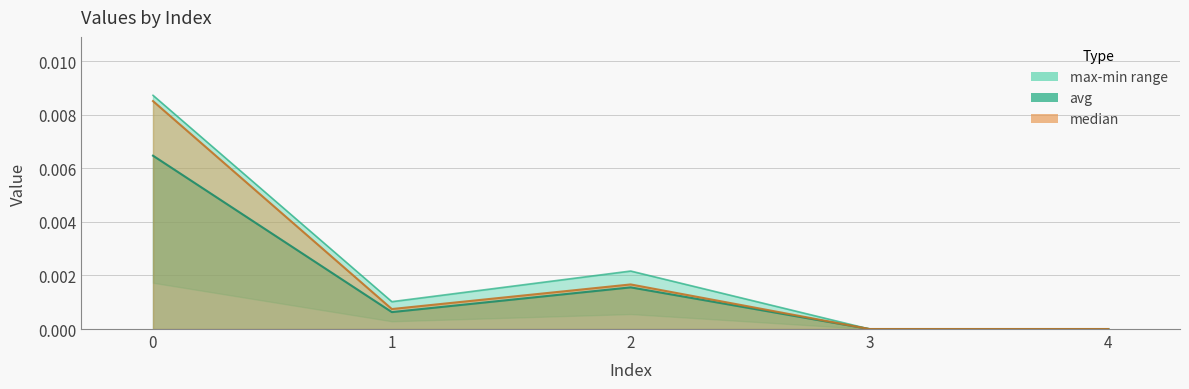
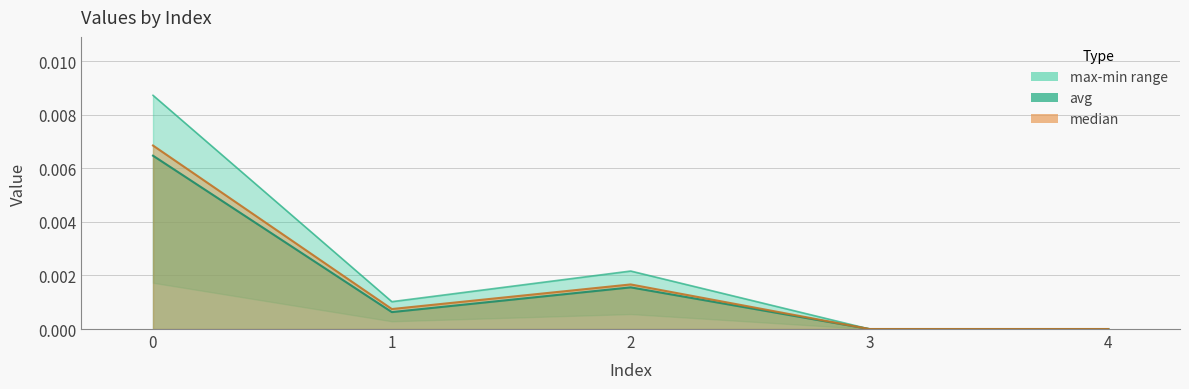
median, 0: 0.0085 -> 0.0069
